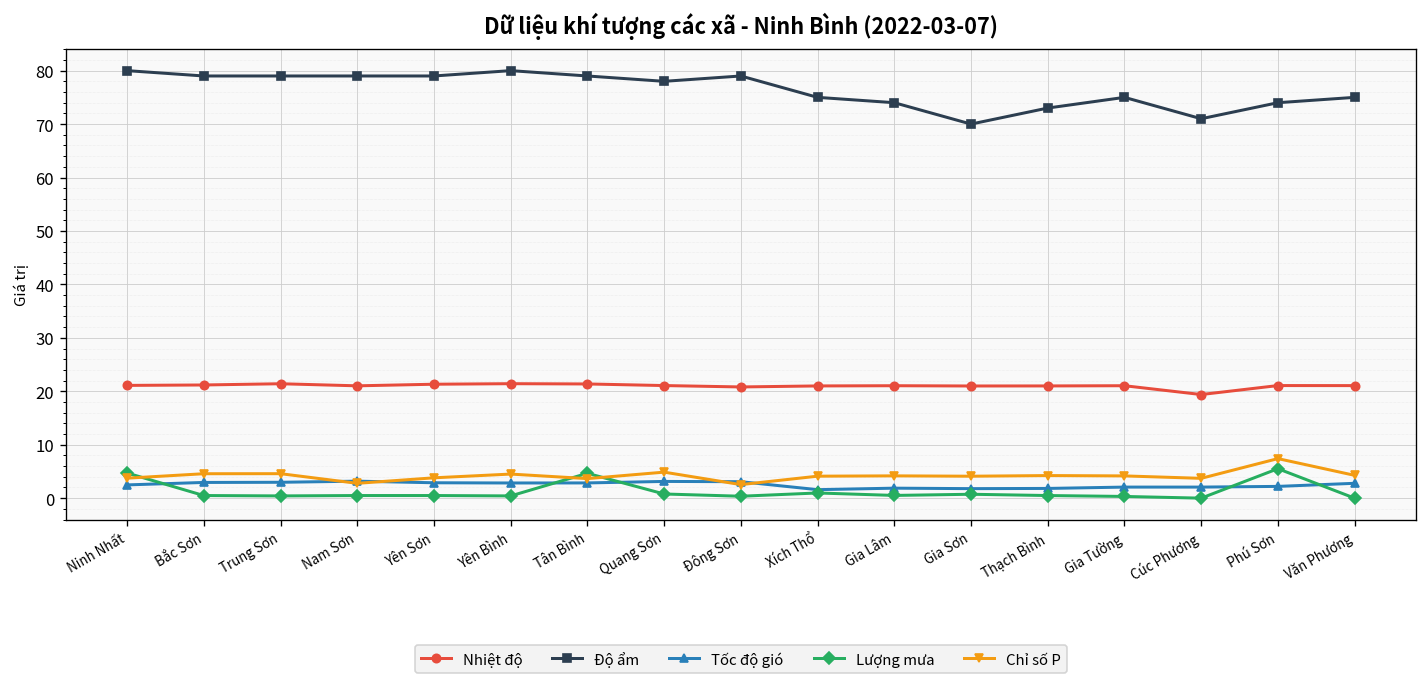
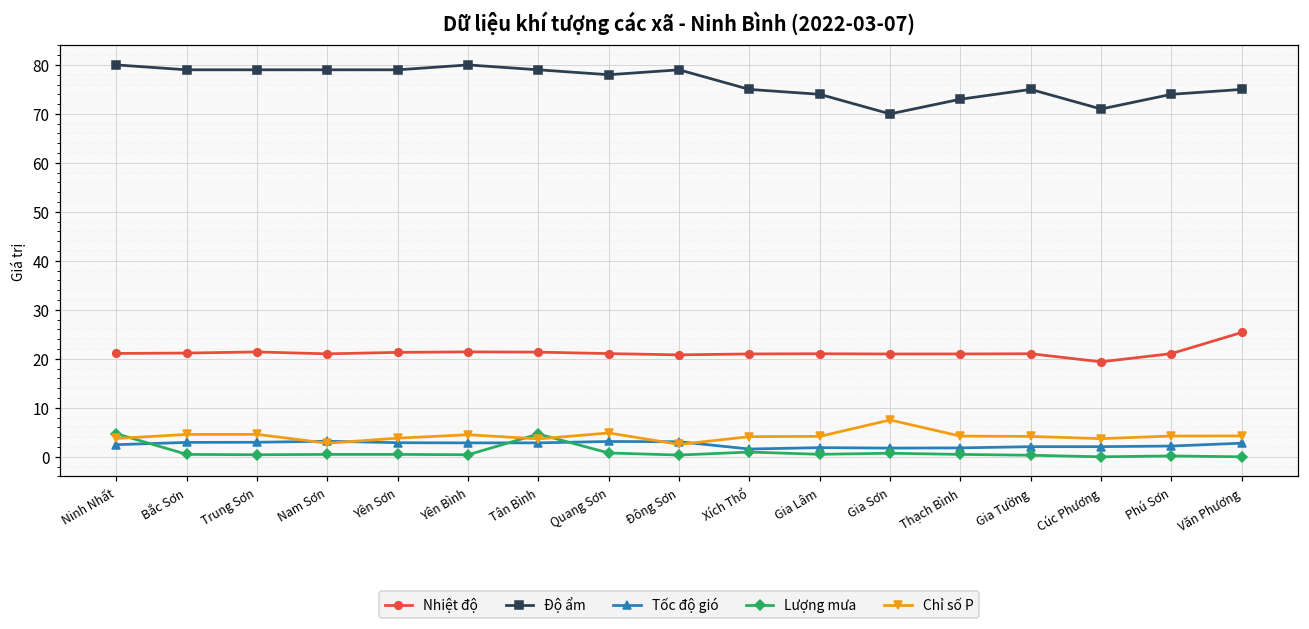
Chỉ số P, Gia Sơn: 4 -> 8
Lượng mưa, Phú Sơn: 6 -> 0
Chỉ số P, Phú Sơn: 7 -> 4
Nhiệt độ, Văn Phương: 21 -> 25
